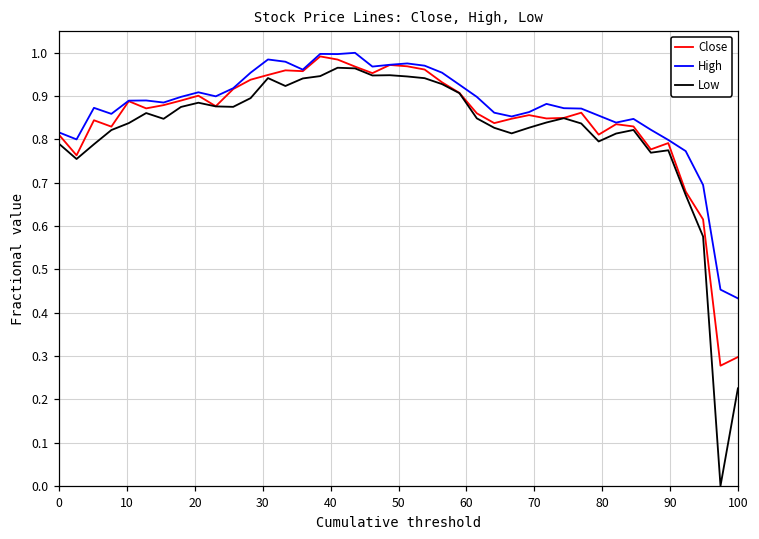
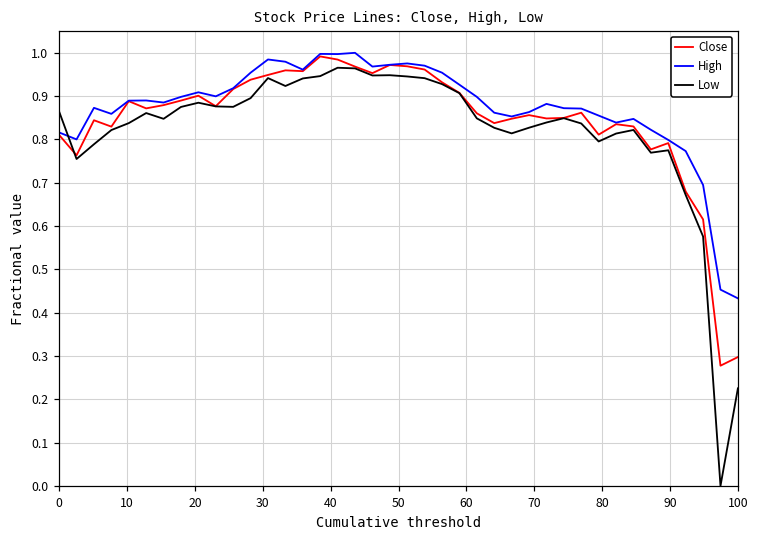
Low, 0: 0.79 -> 0.86
